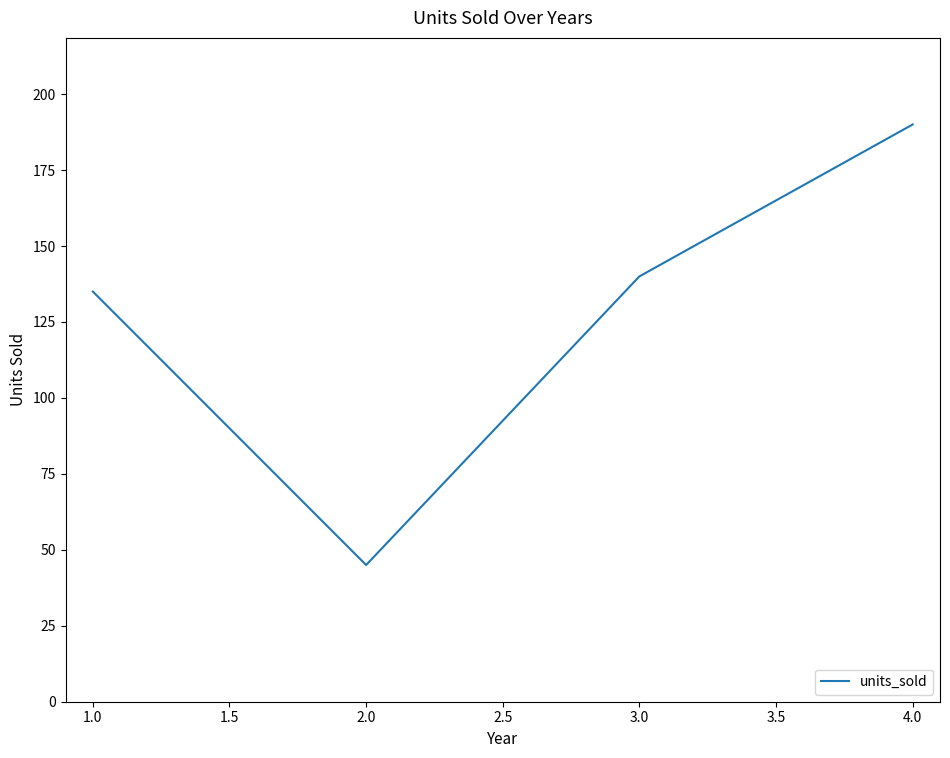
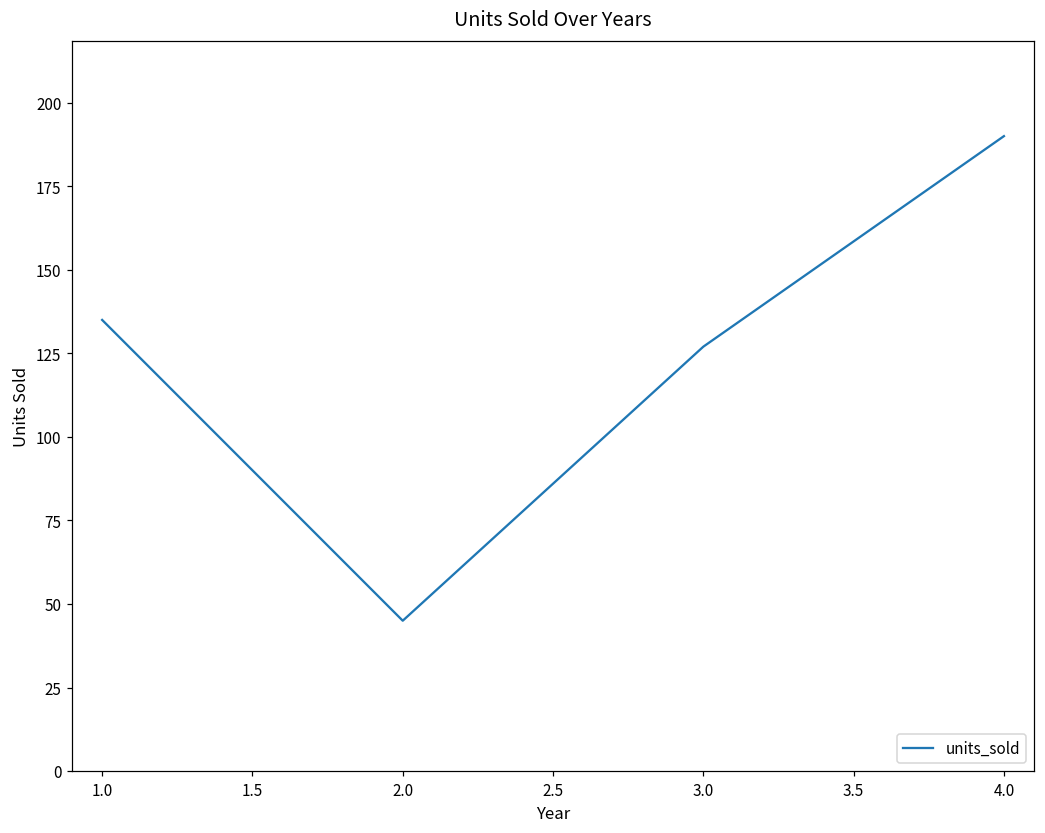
3.0: 140 -> 127
